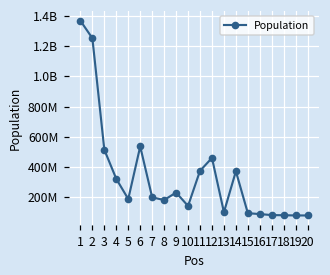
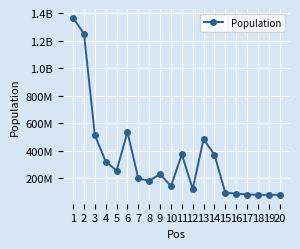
5: 190000000 -> 260000000
12: 460000000 -> 120000000
13: 100000000 -> 490000000
